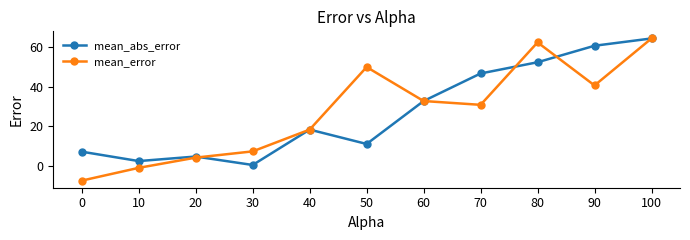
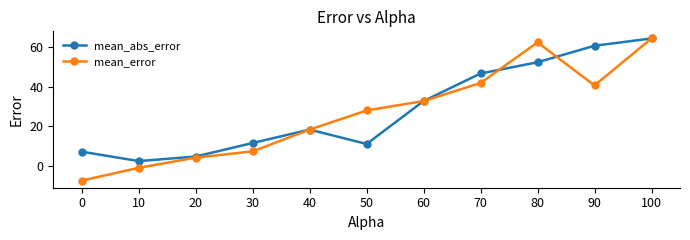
mean_abs_error, 30: 1 -> 12
mean_error, 50: 50 -> 28
mean_error, 70: 31 -> 42
